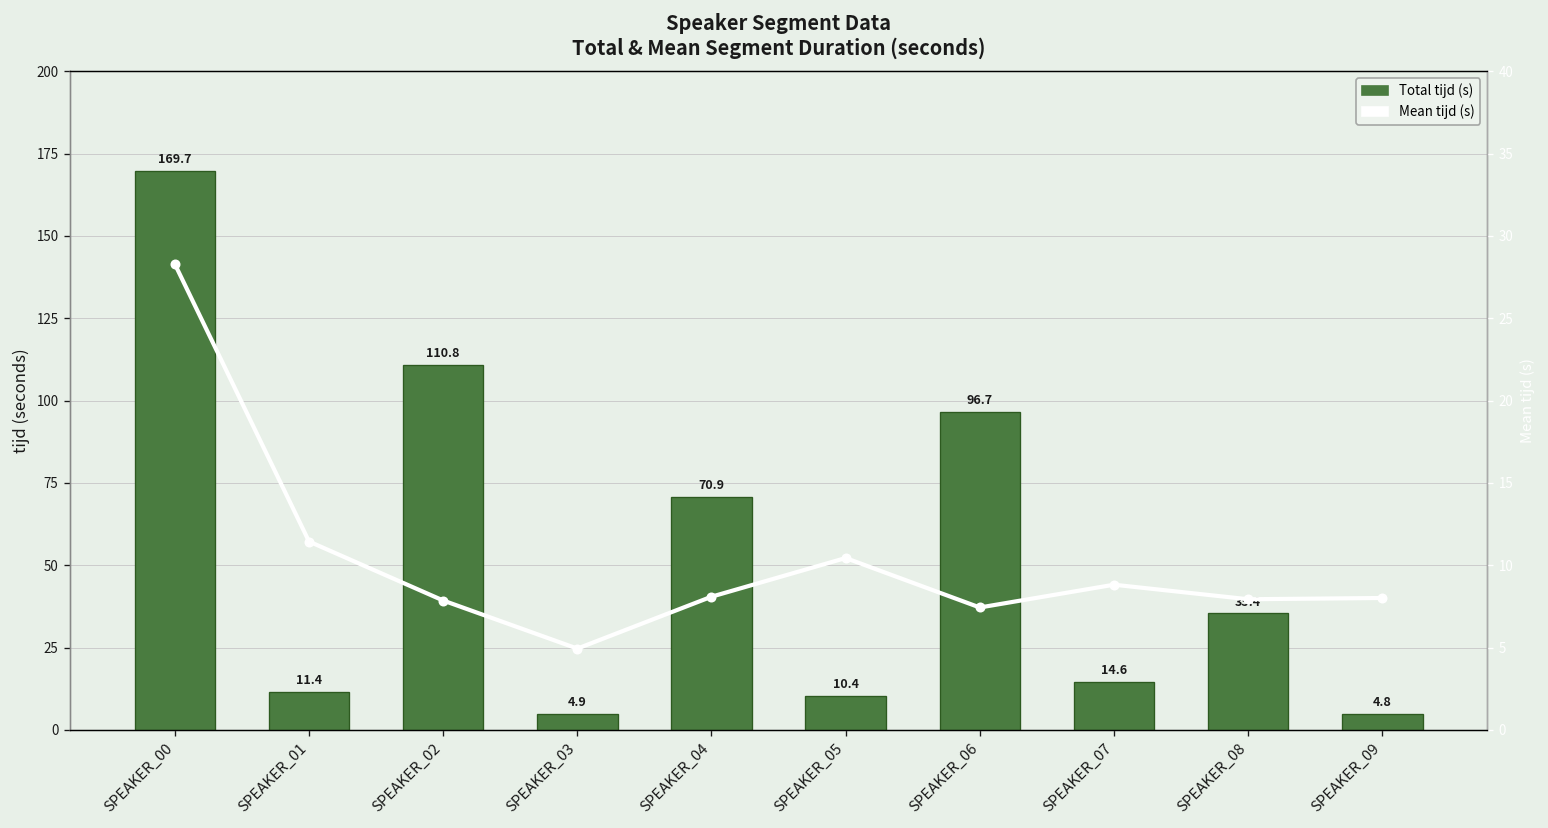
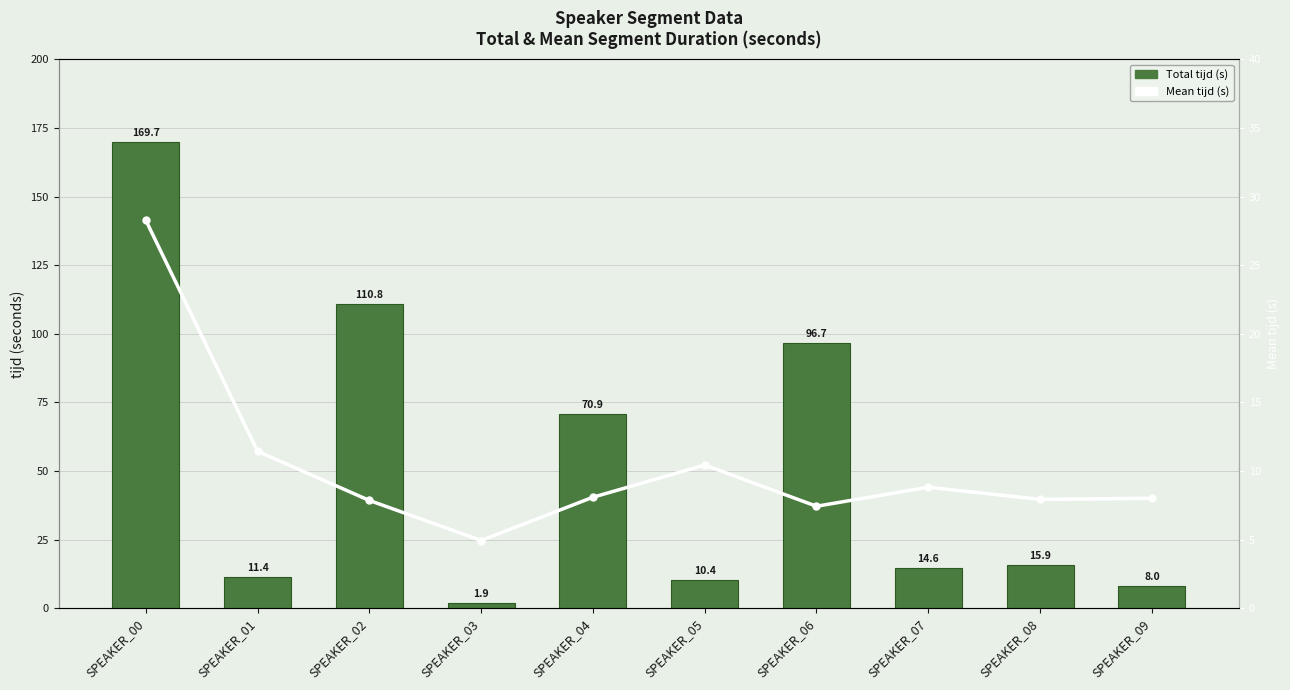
Total tijd (s), SPEAKER_03: 4.9 -> 1.9
Total tijd (s), SPEAKER_08: 35.4 -> 15.9
Total tijd (s), SPEAKER_09: 4.8 -> 8.0
